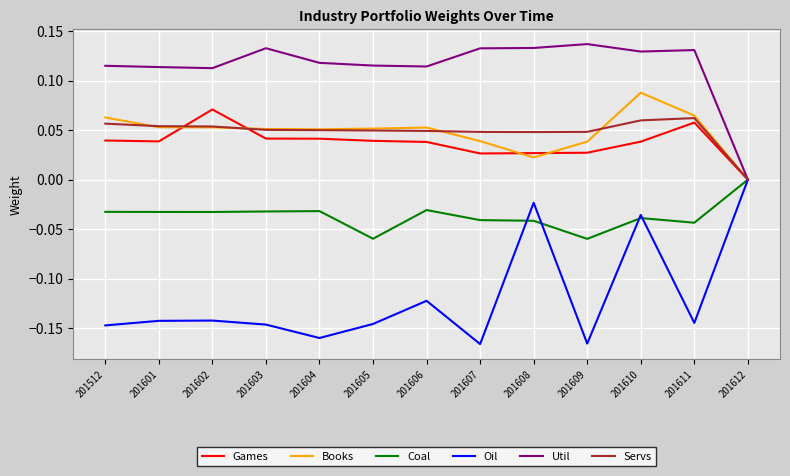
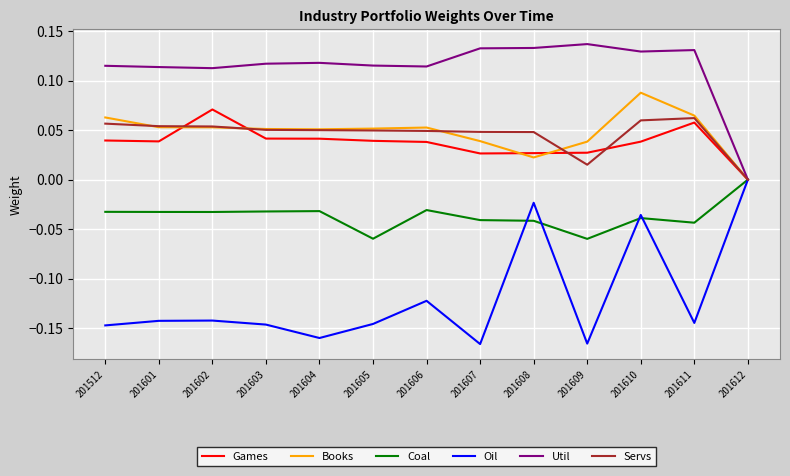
Util, 201603: 0.13 -> 0.12
Servs, 201609: 0.05 -> 0.02
